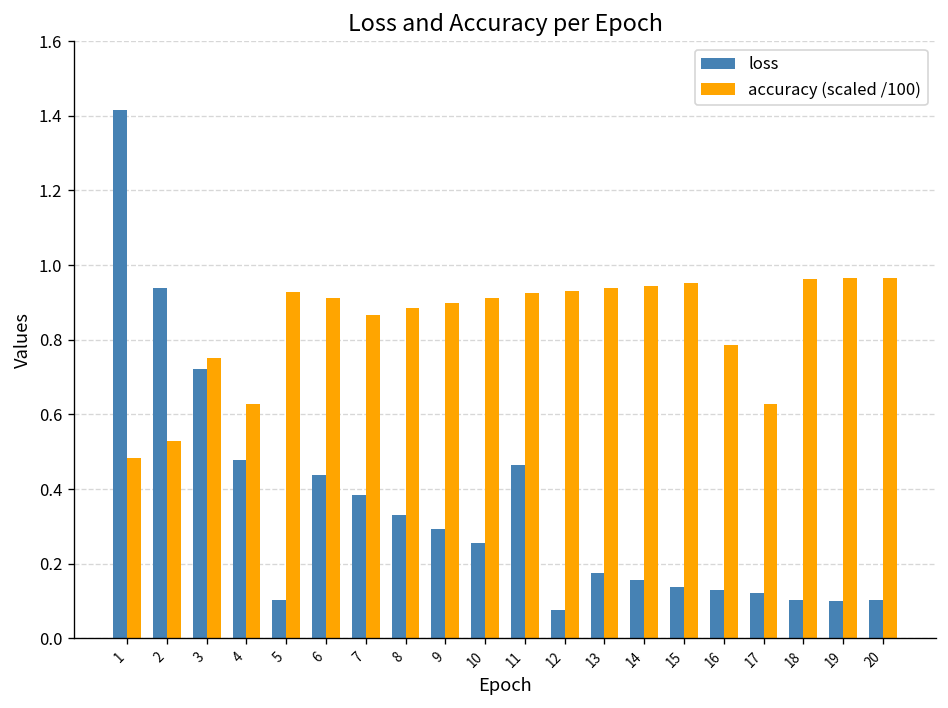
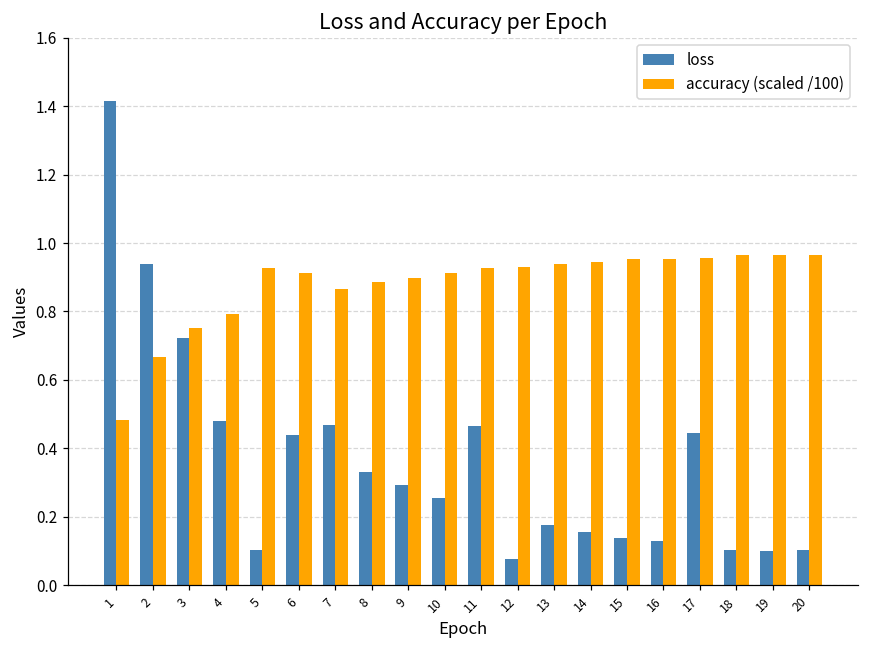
accuracy (scaled /100), 2: 0.53 -> 0.67
accuracy (scaled /100), 4: 0.63 -> 0.79
loss, 7: 0.38 -> 0.47
accuracy (scaled /100), 16: 0.79 -> 0.95
loss, 17: 0.12 -> 0.44
accuracy (scaled /100), 17: 0.63 -> 0.96
